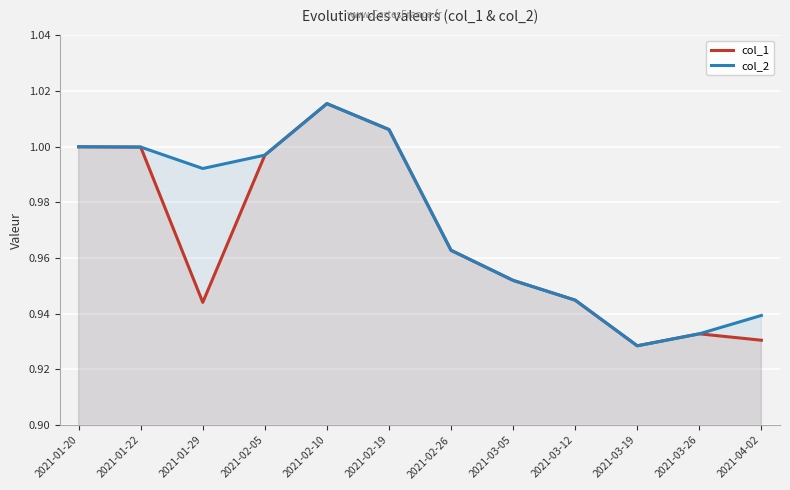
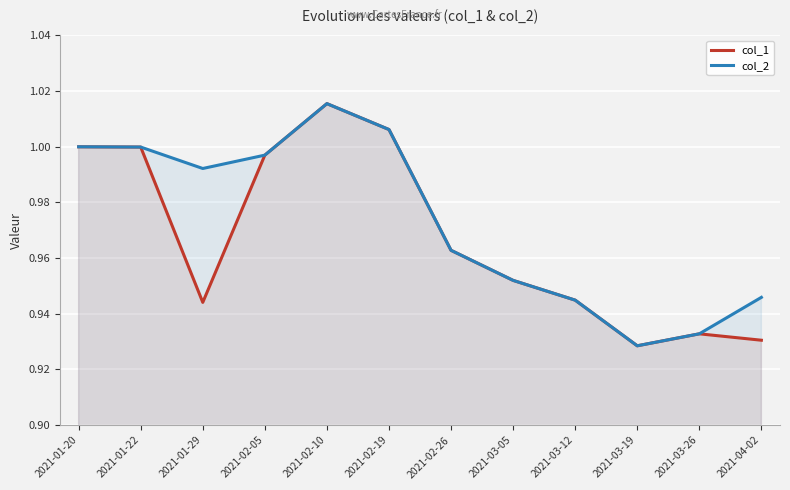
col_2, 2021-04-02: 0.939 -> 0.946
